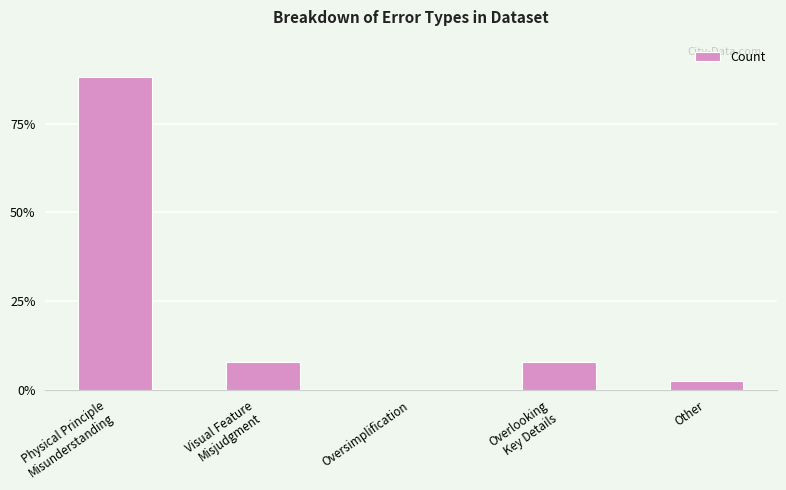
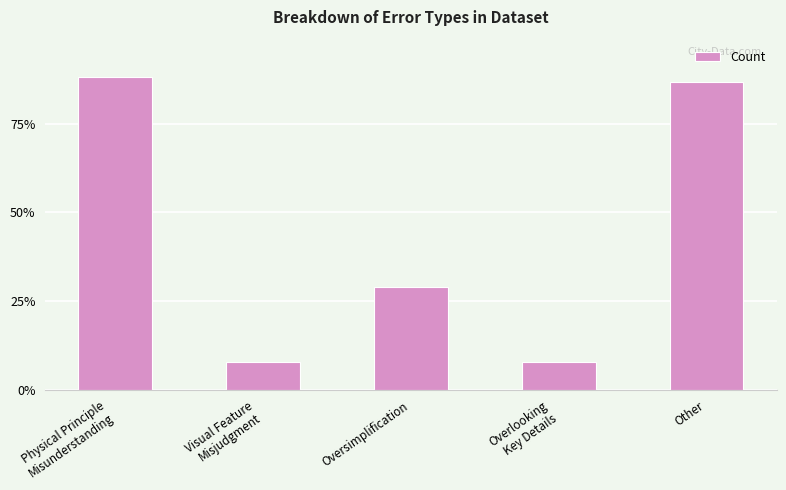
Oversimplification: 0% -> 29%
Other: 3% -> 87%
